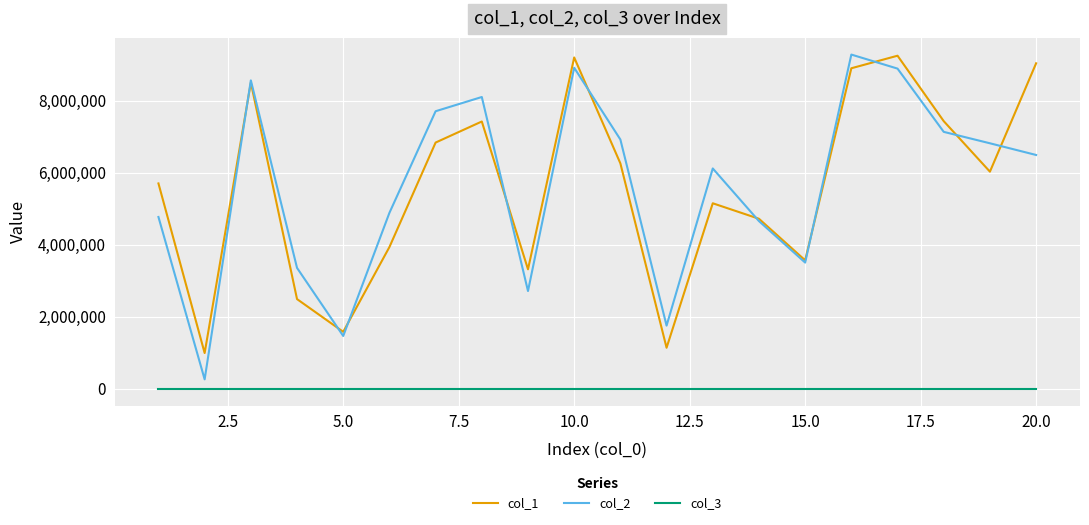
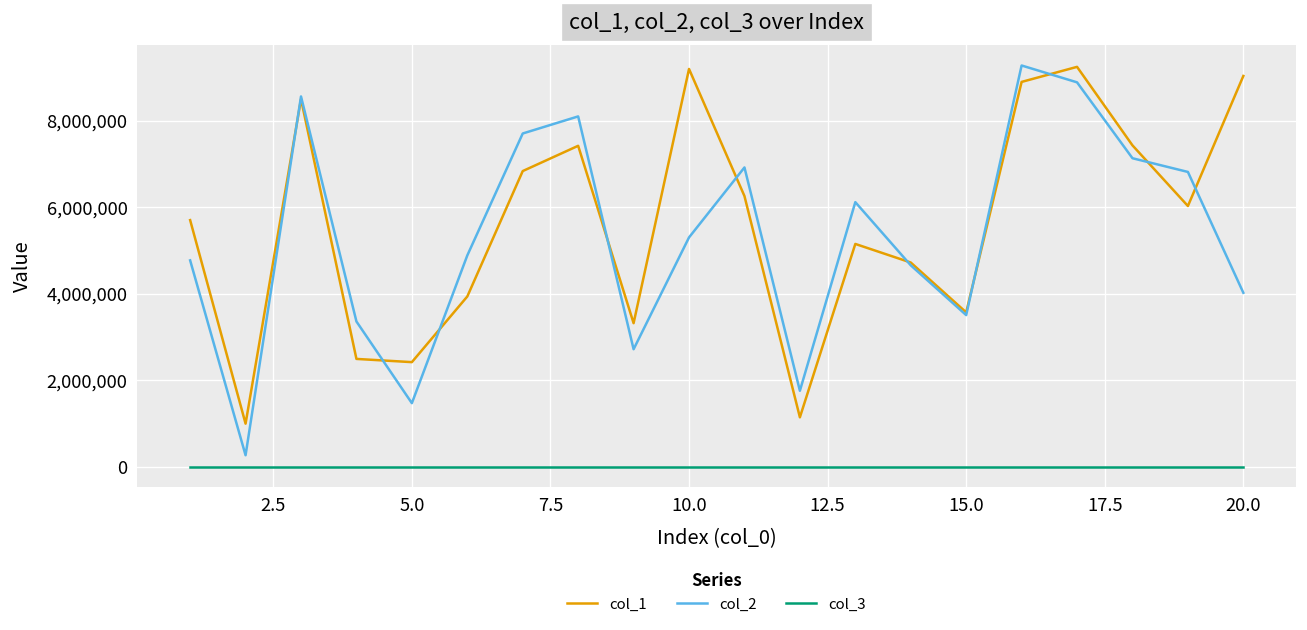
col_1, 5.0: 1,600,000 -> 2,400,000
col_2, 10.0: 8,900,000 -> 5,300,000
col_2, 20.0: 6,500,000 -> 4,000,000
